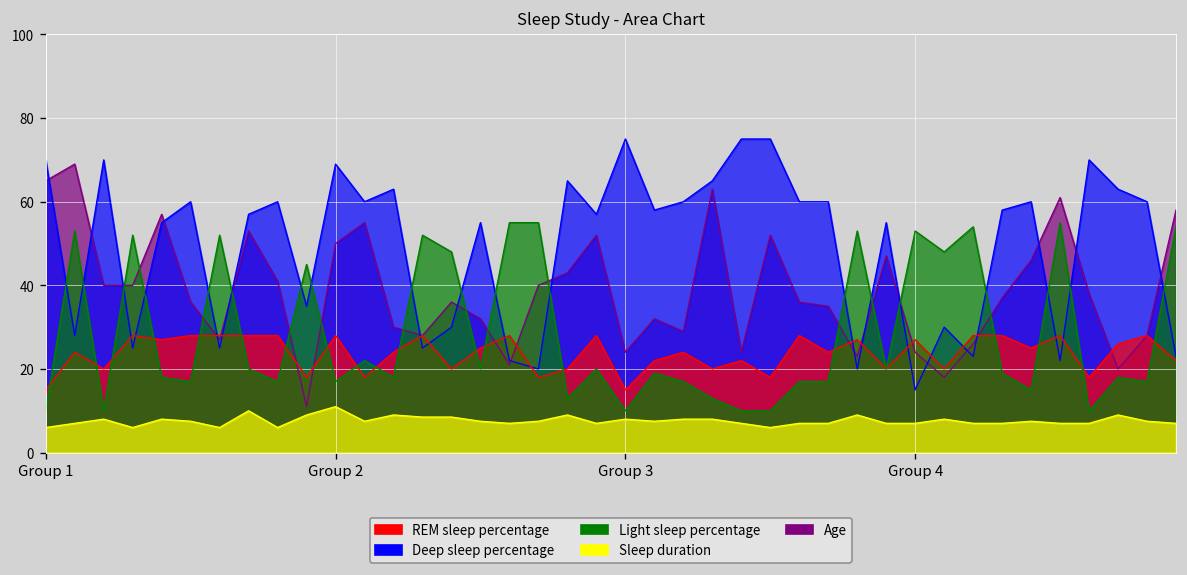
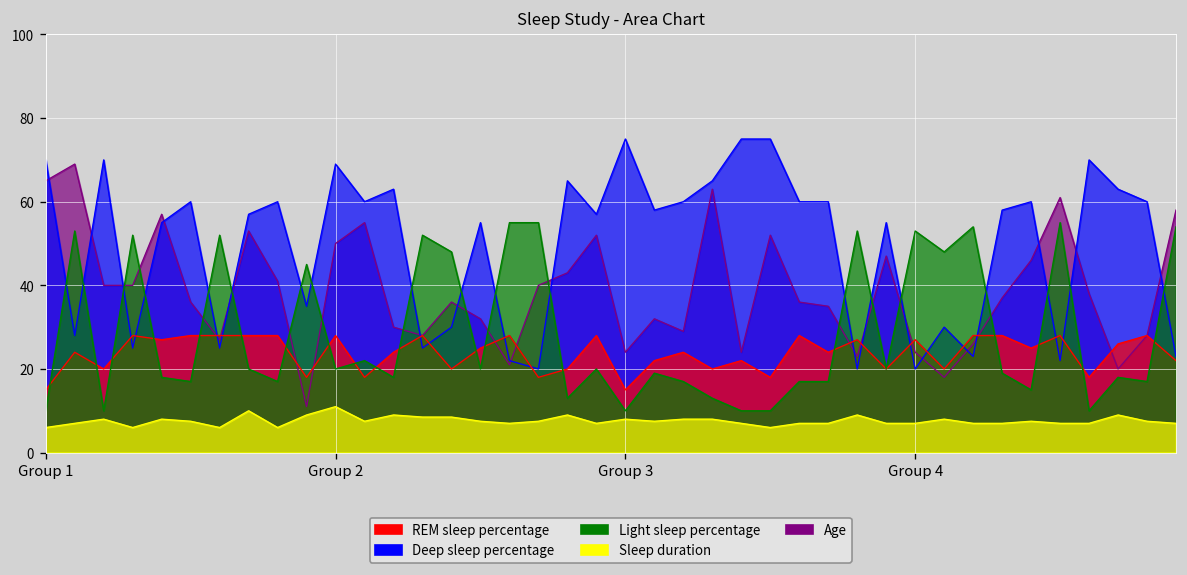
Light sleep percentage, Group 2: 17 -> 20
Deep sleep percentage, Group 4: 15 -> 20
